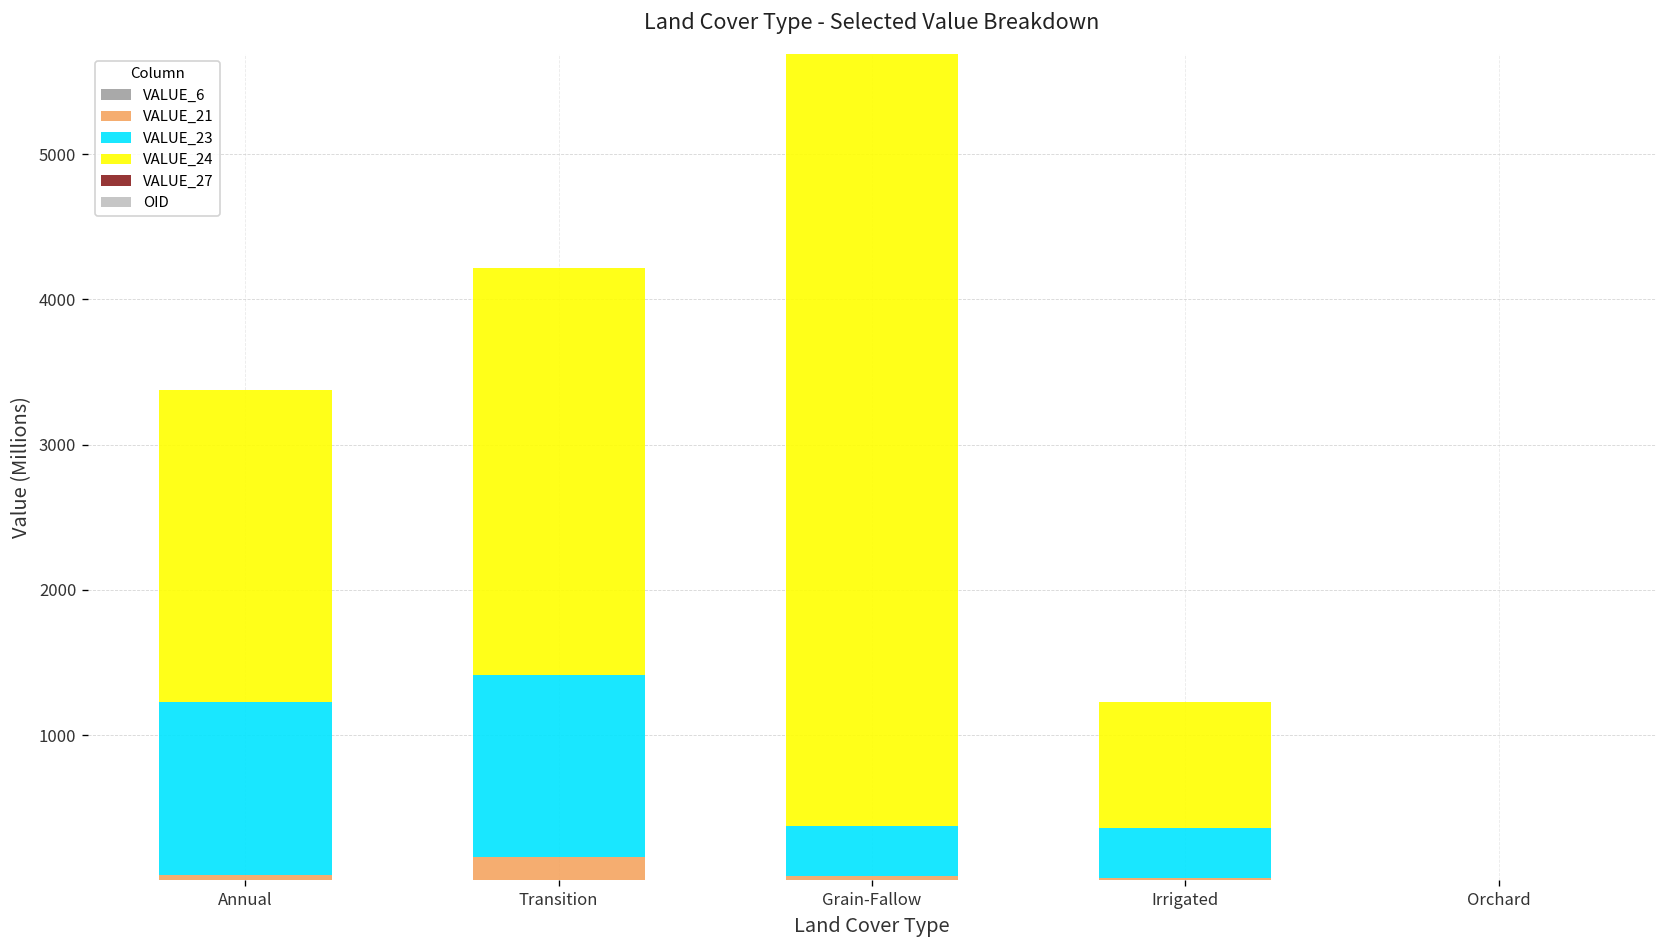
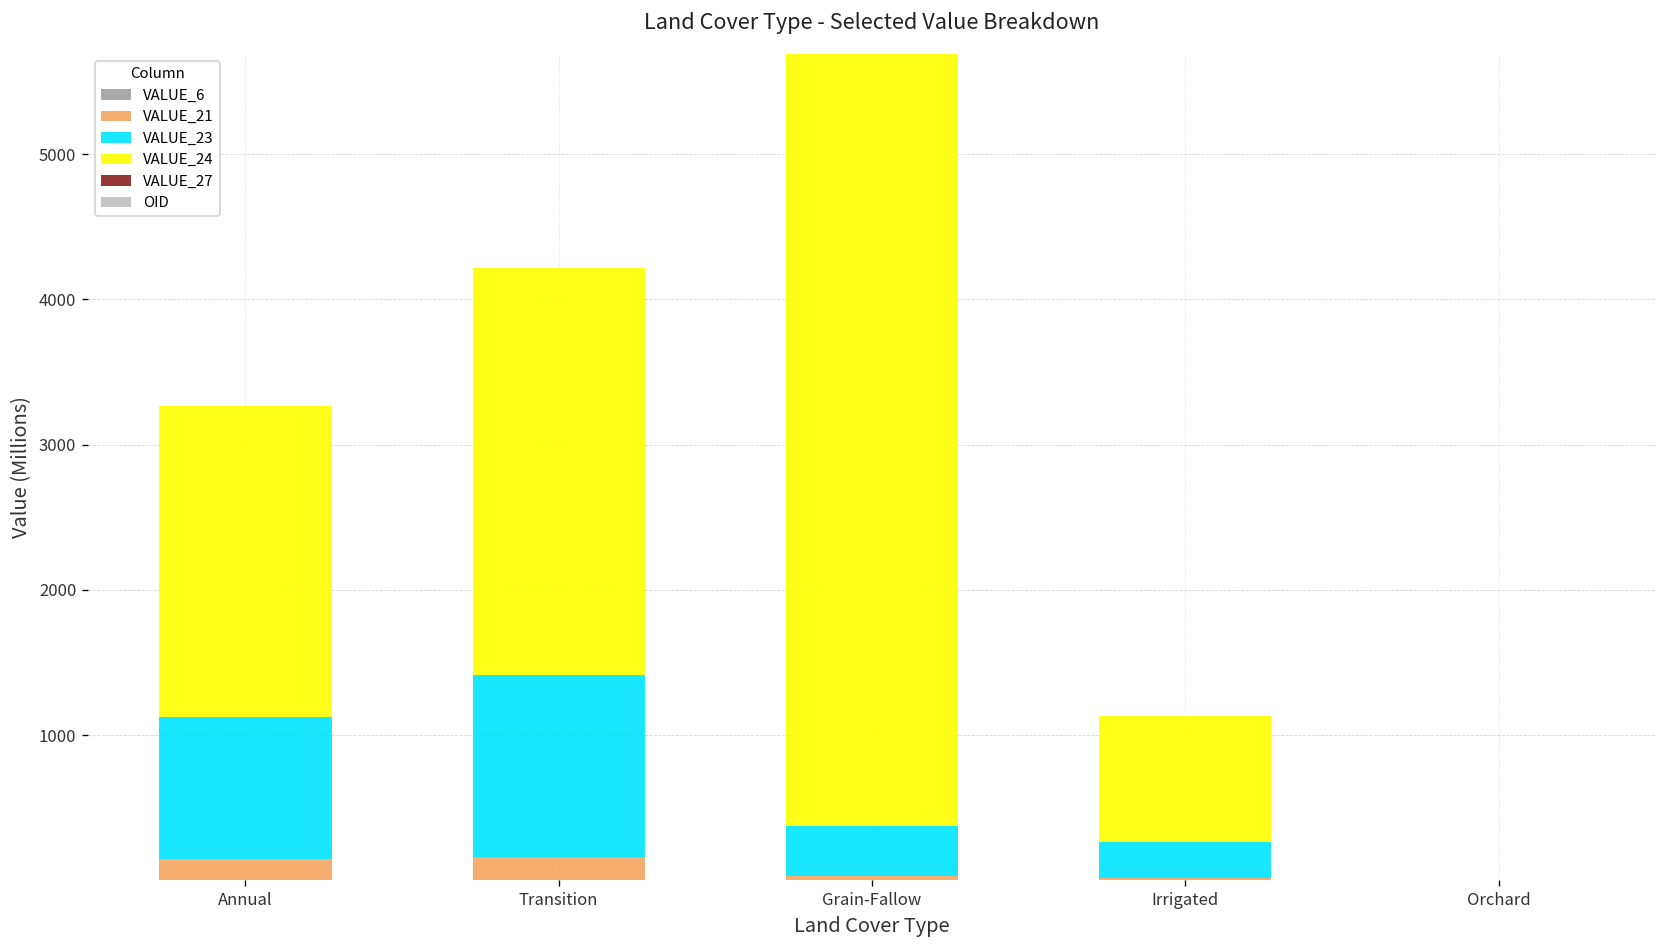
VALUE_21, Annual: 30 -> 150
VALUE_23, Annual: 1200 -> 970
VALUE_23, Irrigated: 340 -> 250
